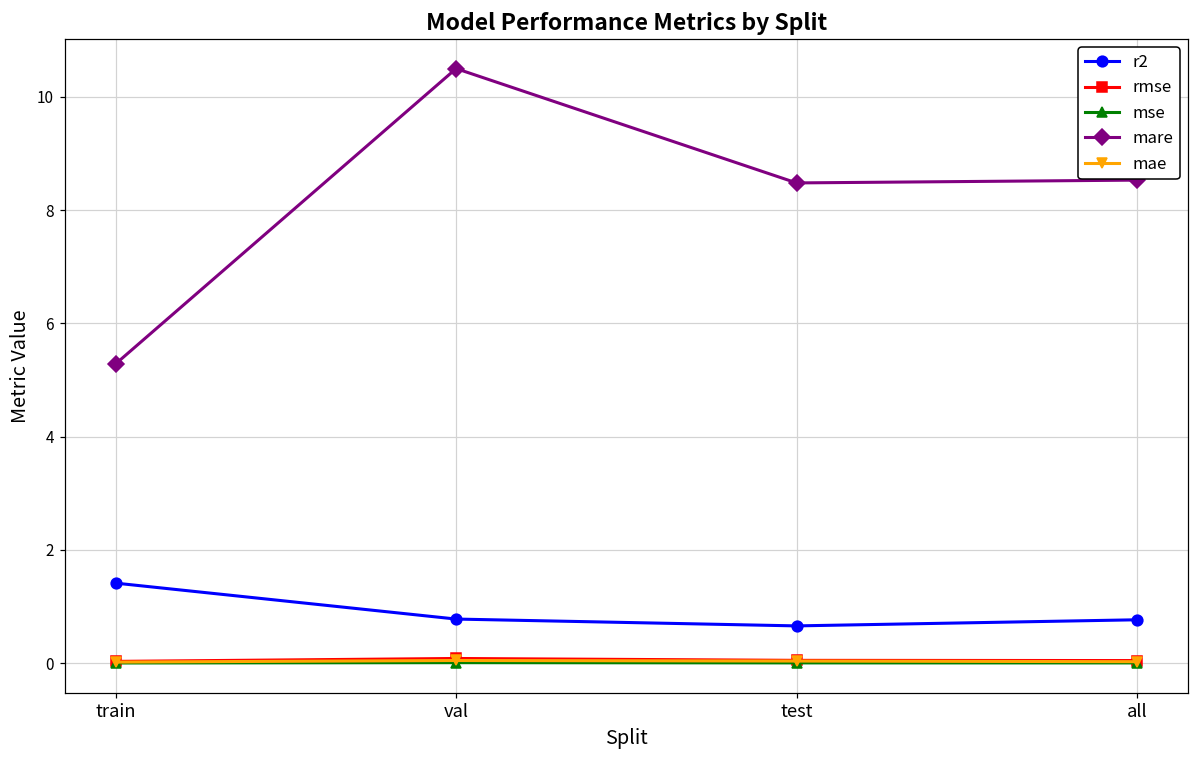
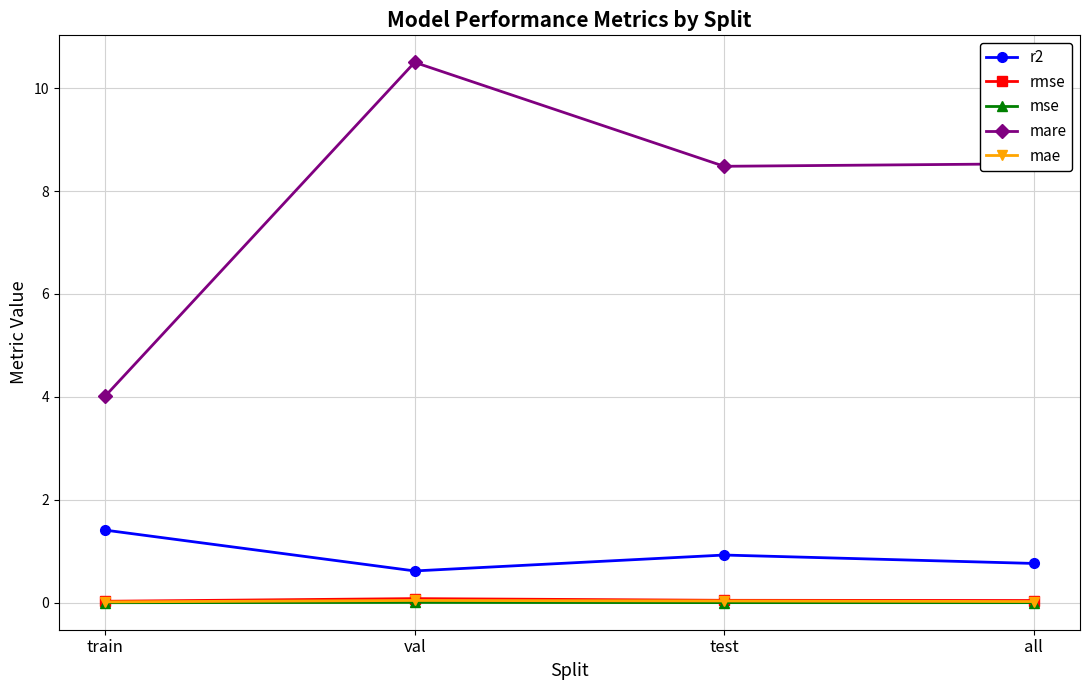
mare, train: 5.3 -> 4.0
r2, val: 0.8 -> 0.6
r2, test: 0.7 -> 0.9
